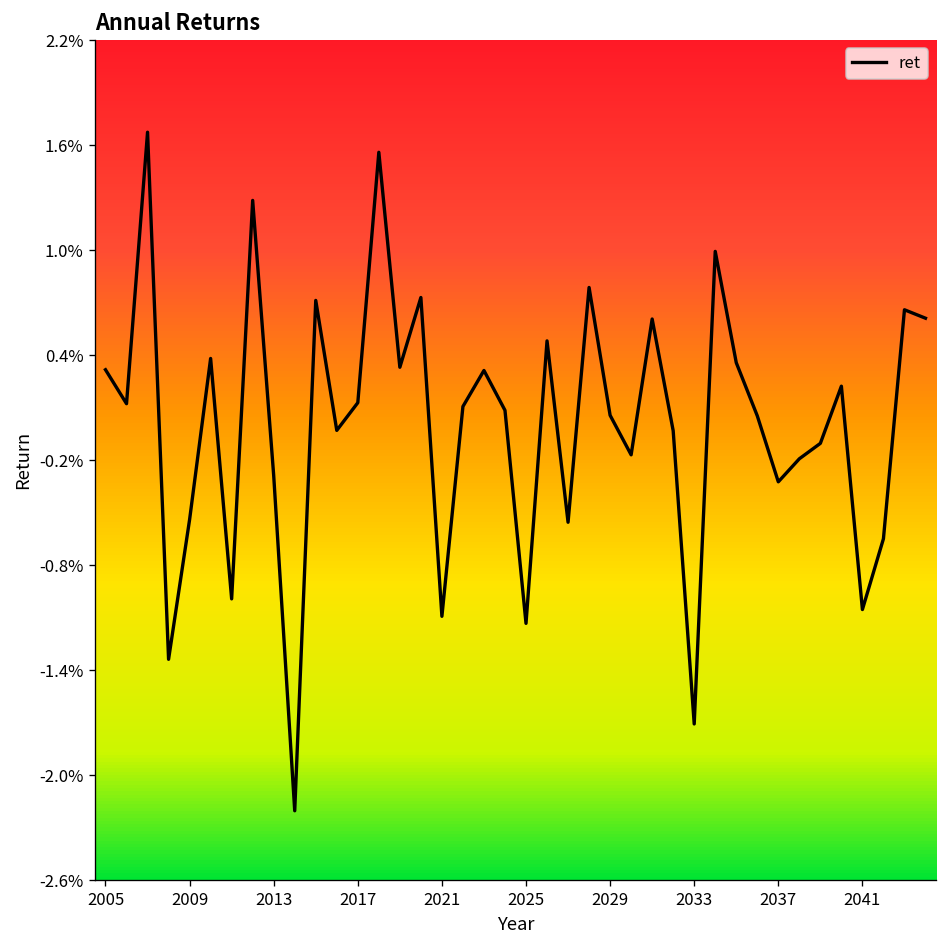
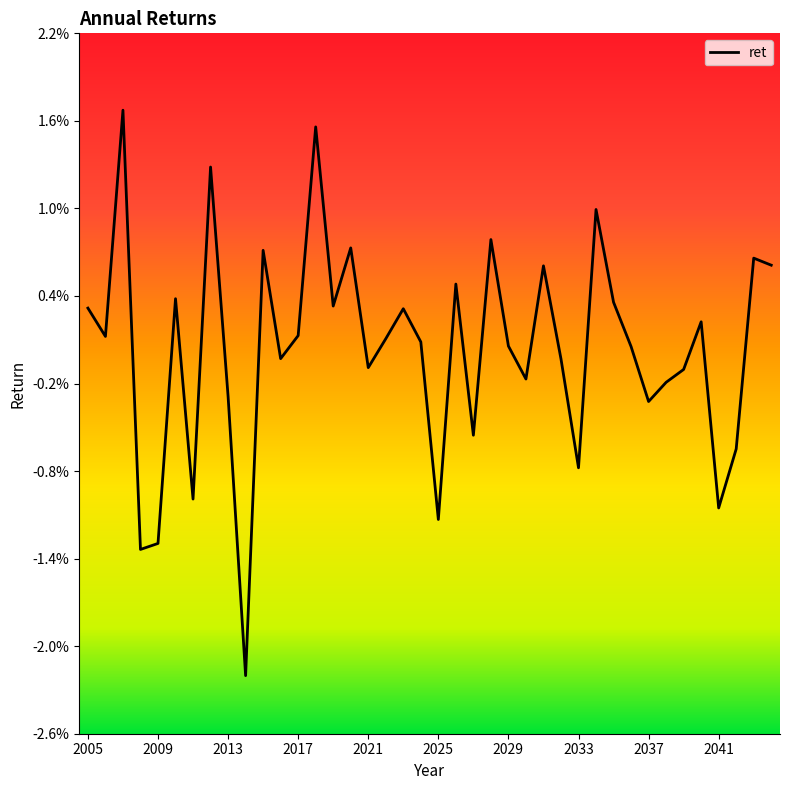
2009: -0.54% -> -1.30%
2021: -1.09% -> -0.09%
2033: -1.71% -> -0.78%
